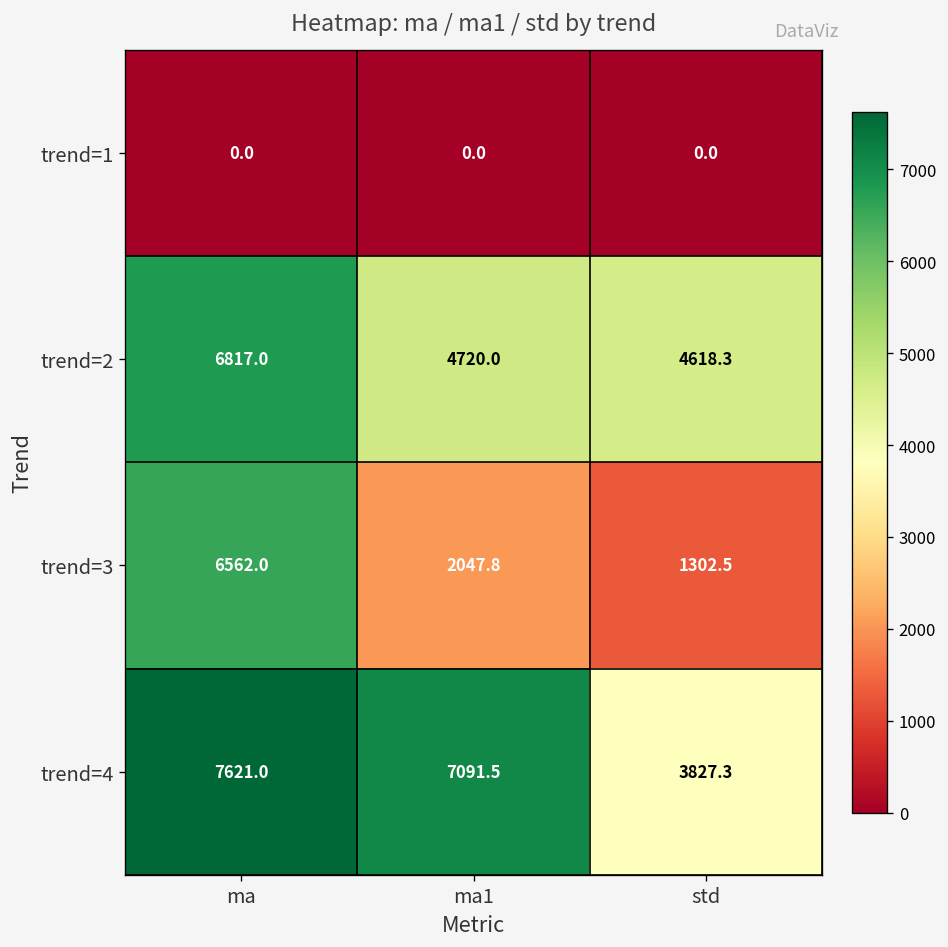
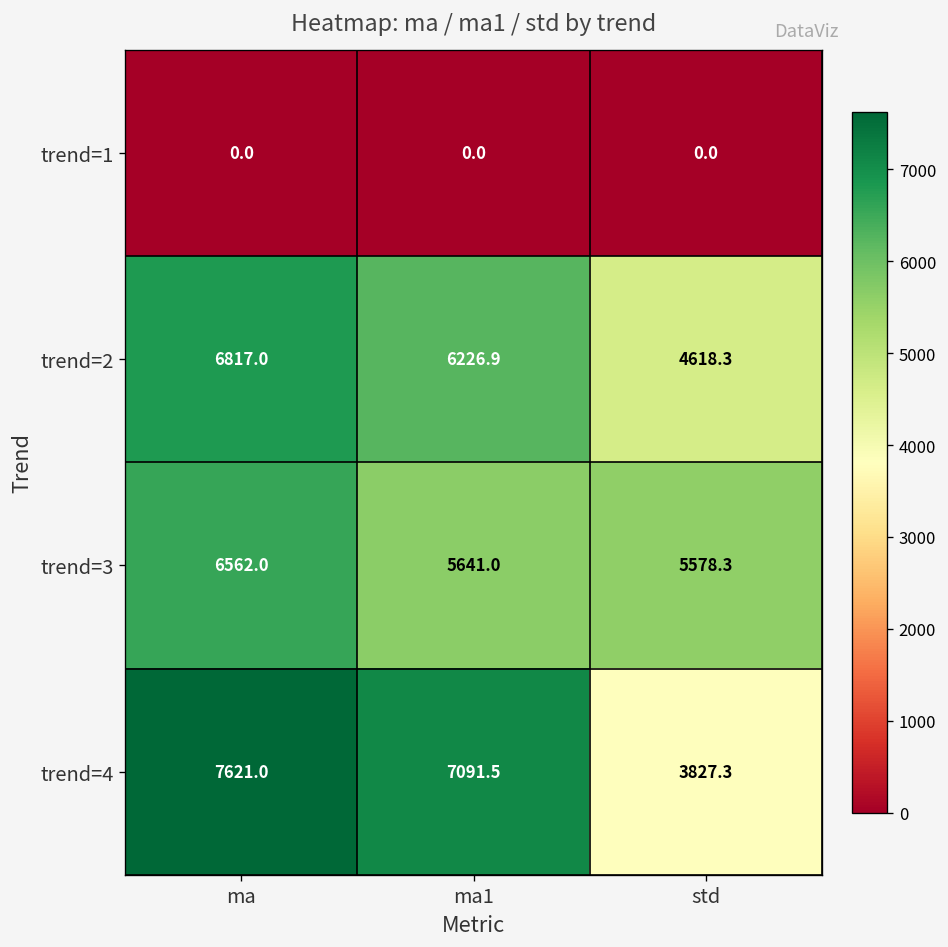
trend=2, ma1: 4720.0 -> 6226.9
trend=3, ma1: 2047.8 -> 5641.0
trend=3, std: 1302.5 -> 5578.3
